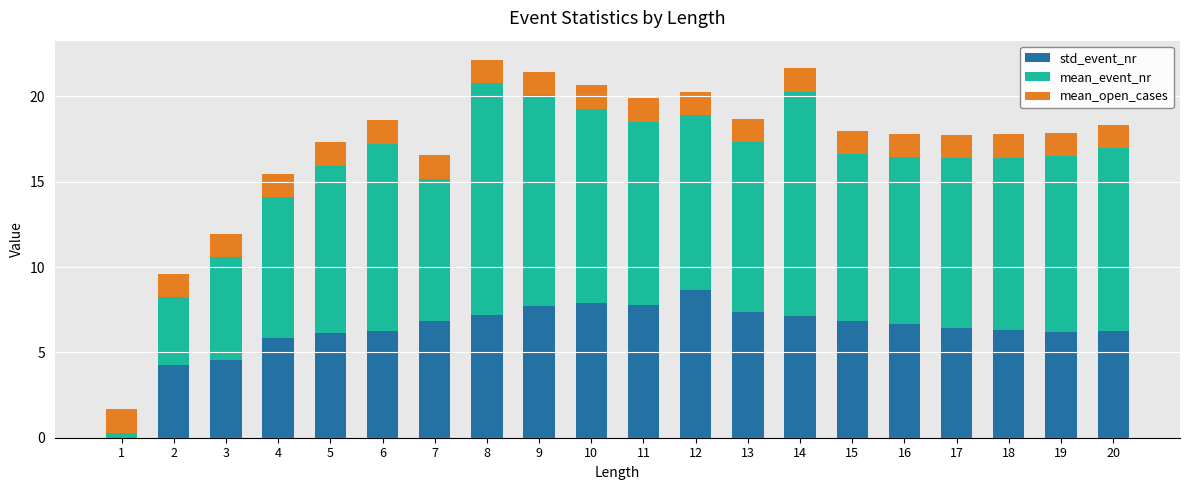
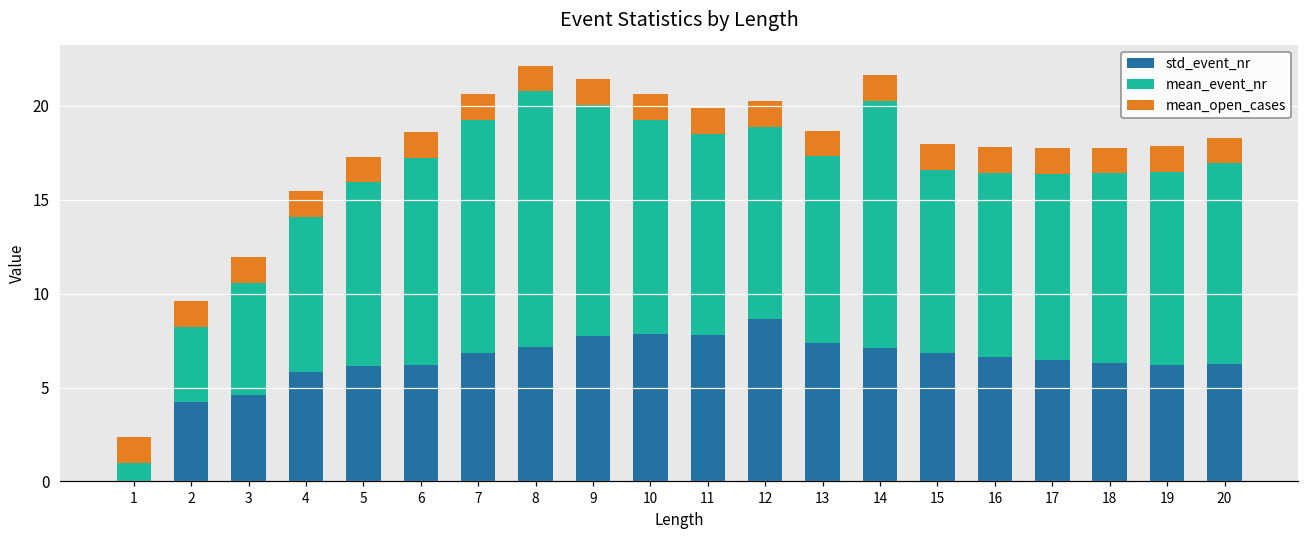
mean_event_nr, 1: 0.3 -> 1.0
mean_event_nr, 7: 8.3 -> 12.4
